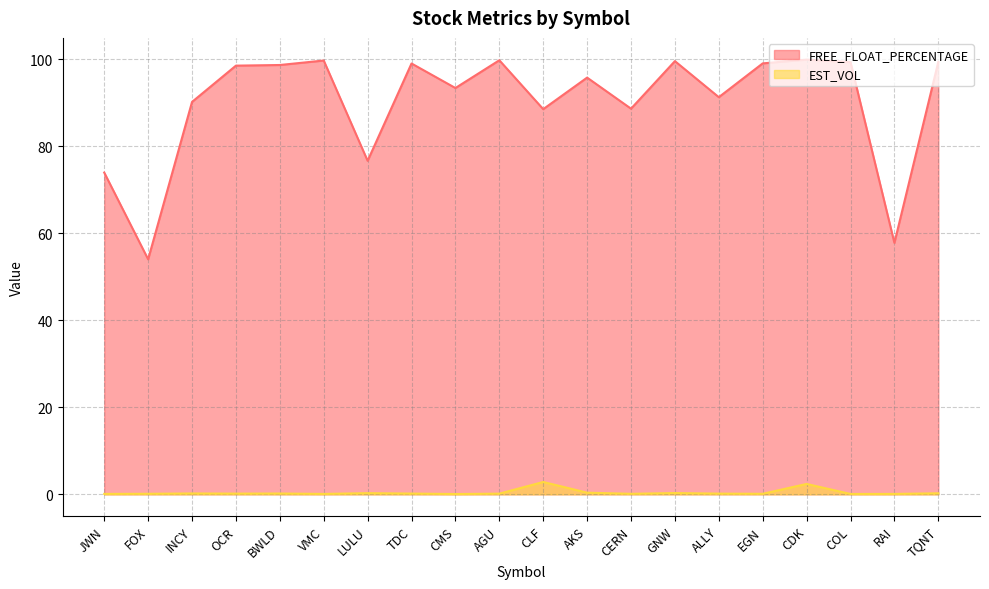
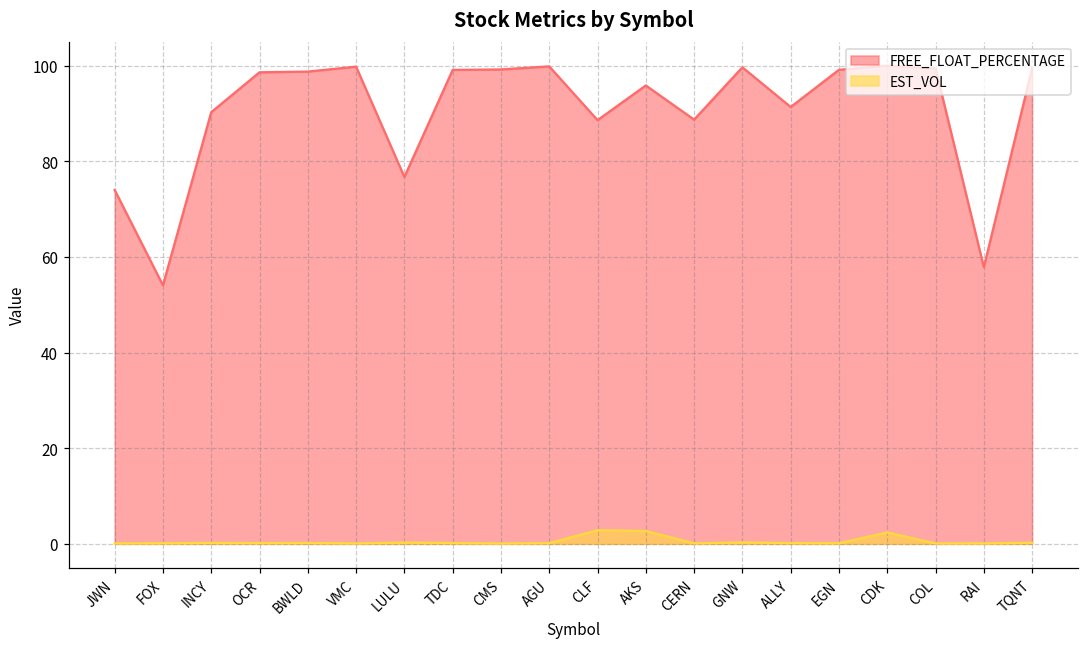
FREE_FLOAT_PERCENTAGE, CMS: 93 -> 99
EST_VOL, AKS: 0 -> 3
